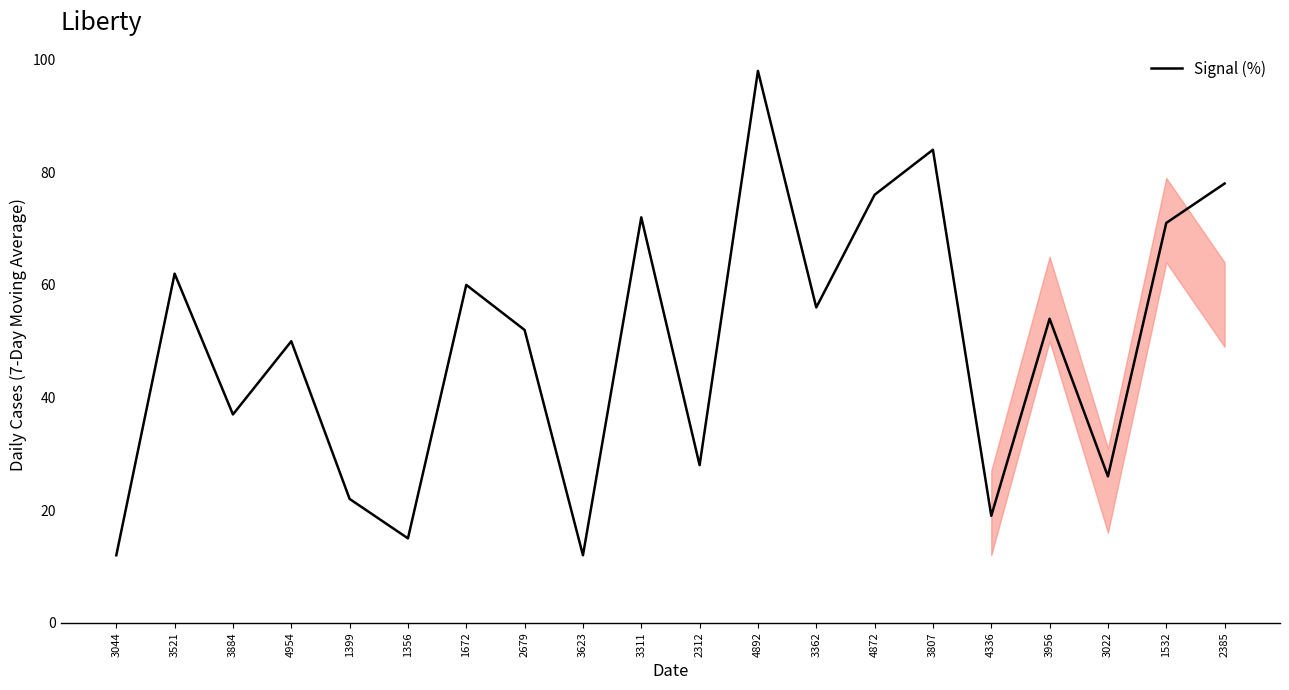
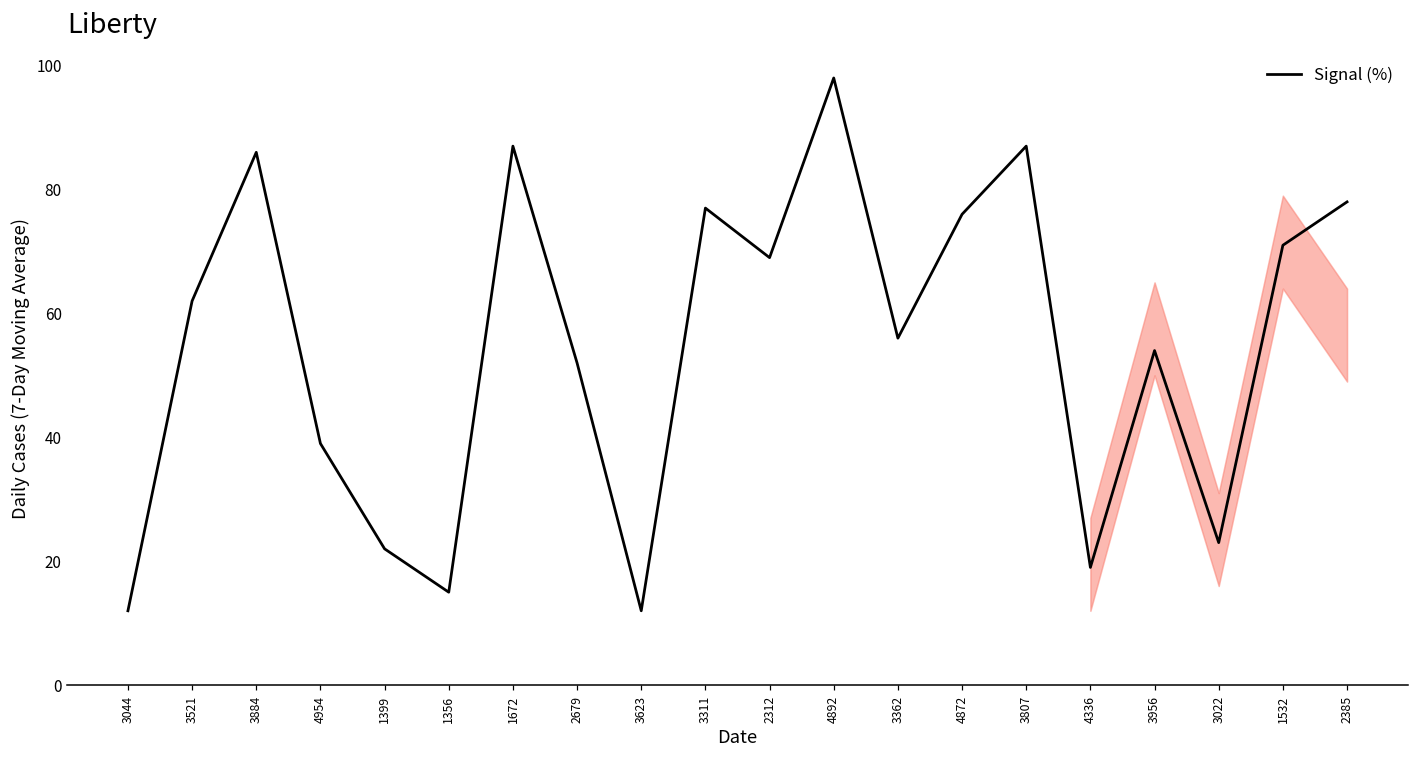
Signal (%), 3884: 37 -> 86
Signal (%), 4954: 50 -> 39
Signal (%), 1672: 60 -> 87
Signal (%), 3311: 72 -> 77
Signal (%), 2312: 28 -> 69
Signal (%), 3807: 84 -> 87
Signal (%), 3022: 26 -> 23
